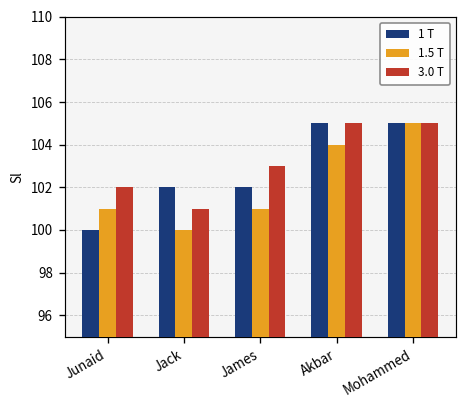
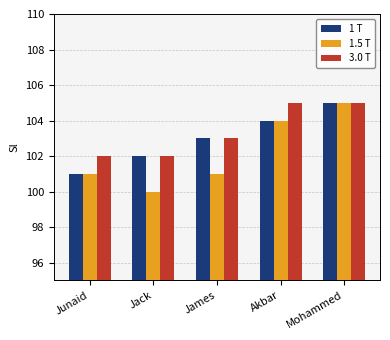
1 T, Junaid: 100 -> 101
3.0 T, Jack: 101 -> 102
1 T, James: 102 -> 103
1 T, Akbar: 105 -> 104
